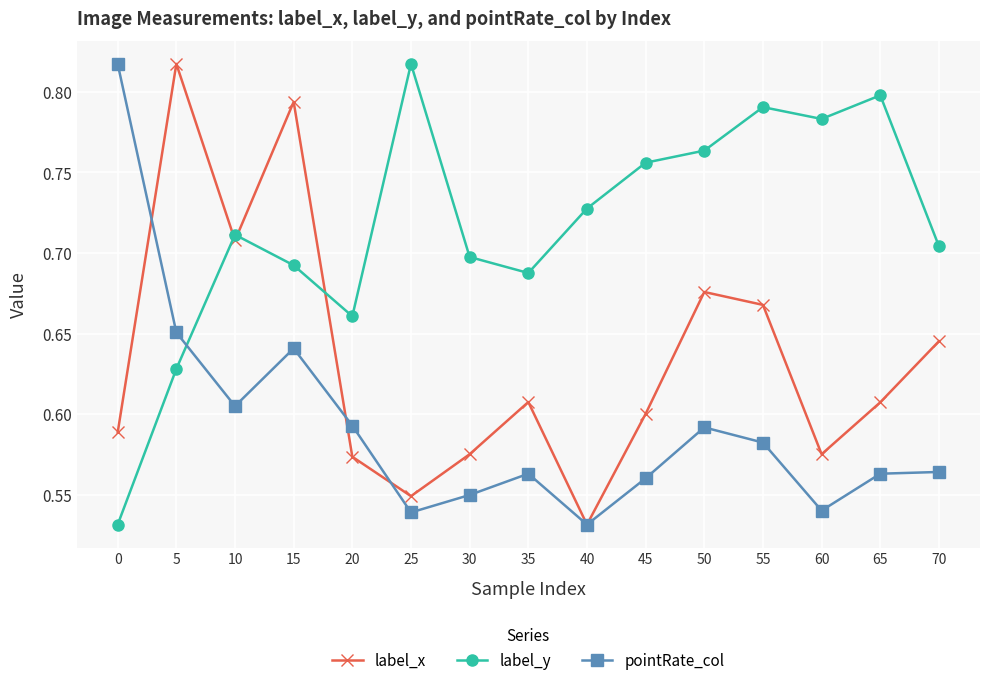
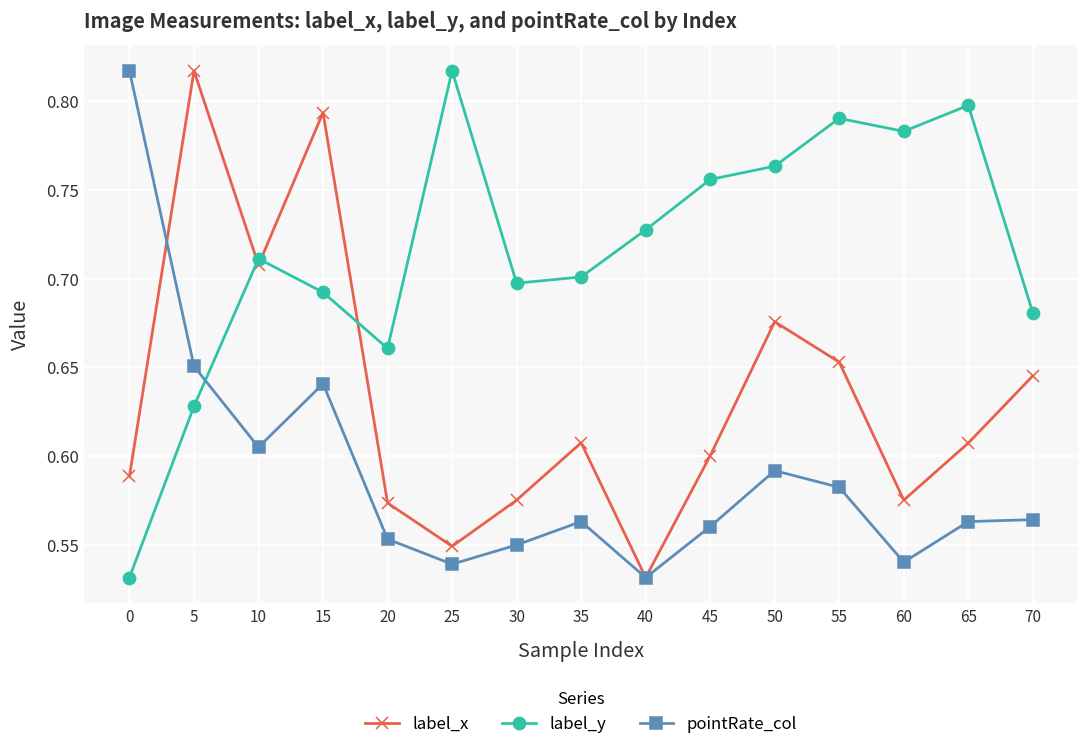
pointRate_col, 20: 0.593 -> 0.553
label_y, 35: 0.688 -> 0.701
label_x, 55: 0.668 -> 0.653
label_y, 70: 0.704 -> 0.681
